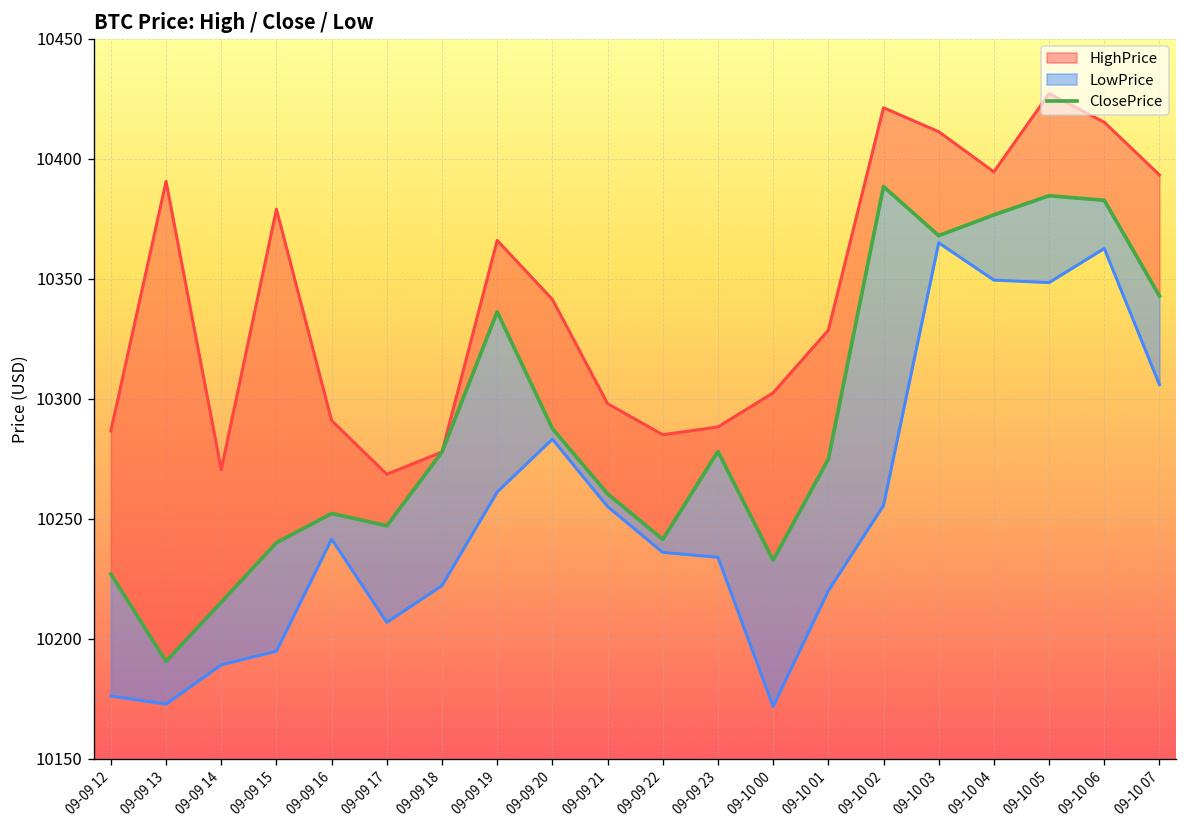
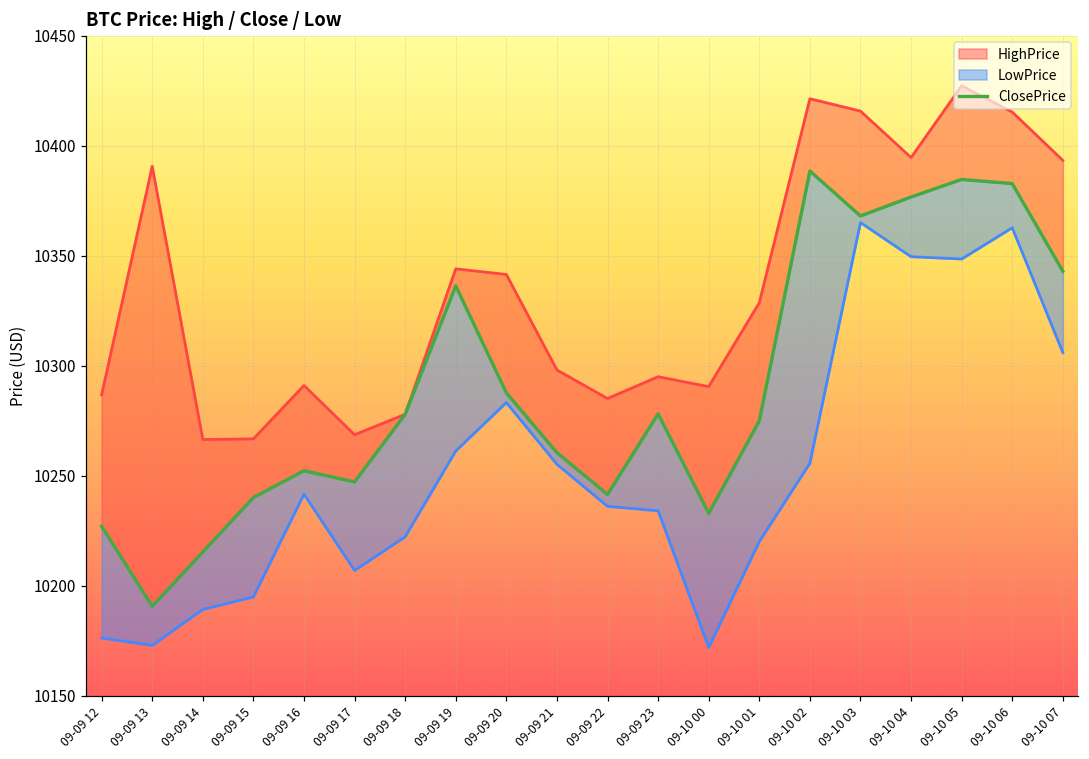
HighPrice, 09-09 14: 10271 -> 10266
HighPrice, 09-09 15: 10379 -> 10267
HighPrice, 09-09 19: 10366 -> 10344
HighPrice, 09-09 23: 10288 -> 10295
HighPrice, 09-10 00: 10303 -> 10290
HighPrice, 09-10 03: 10411 -> 10416
